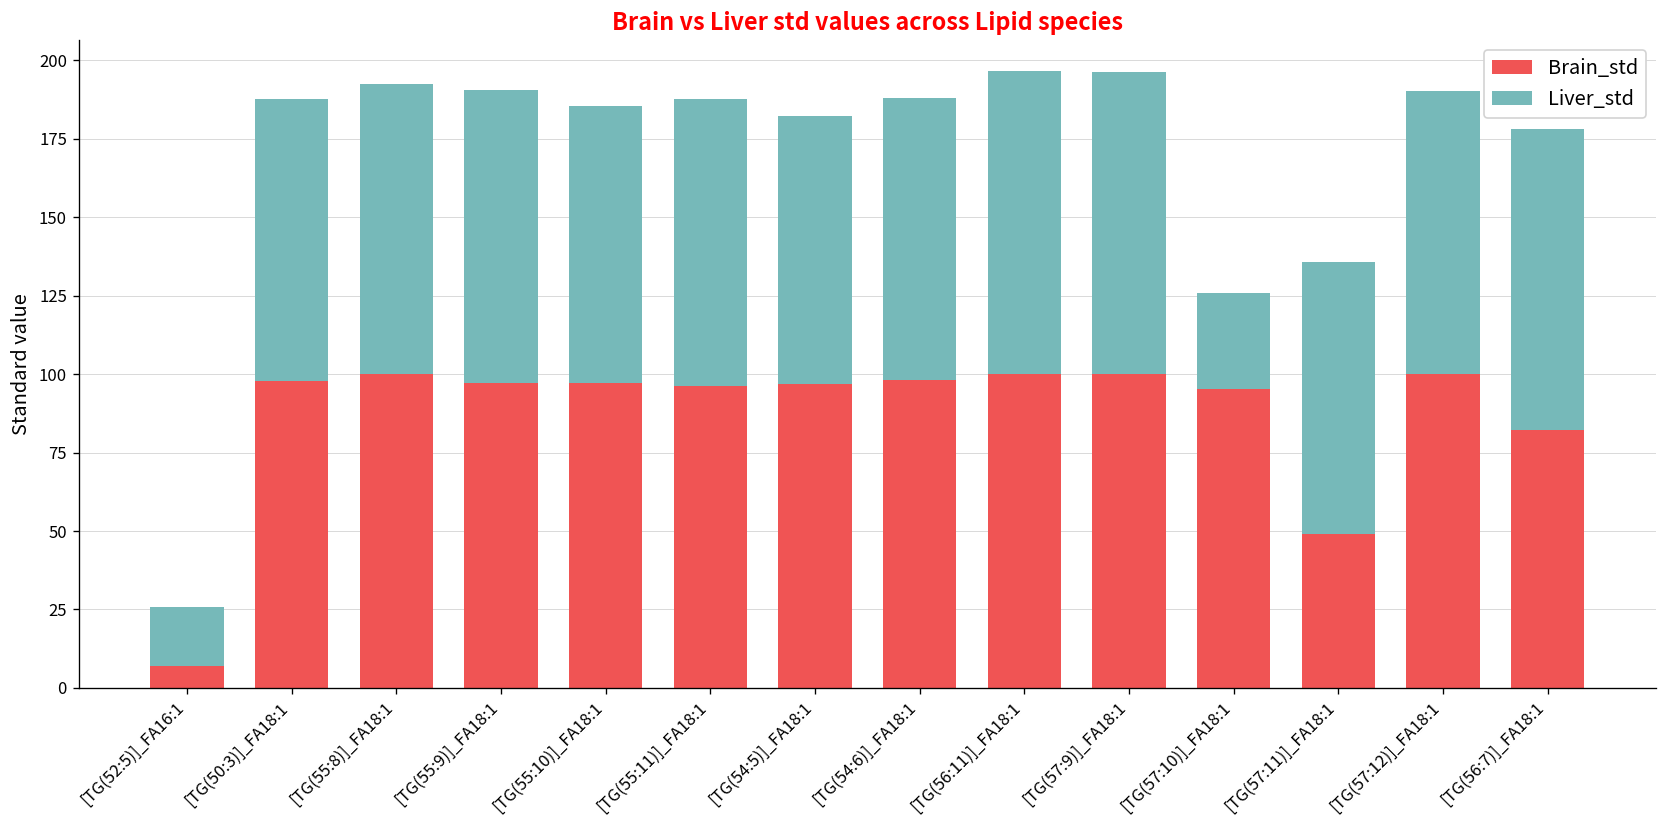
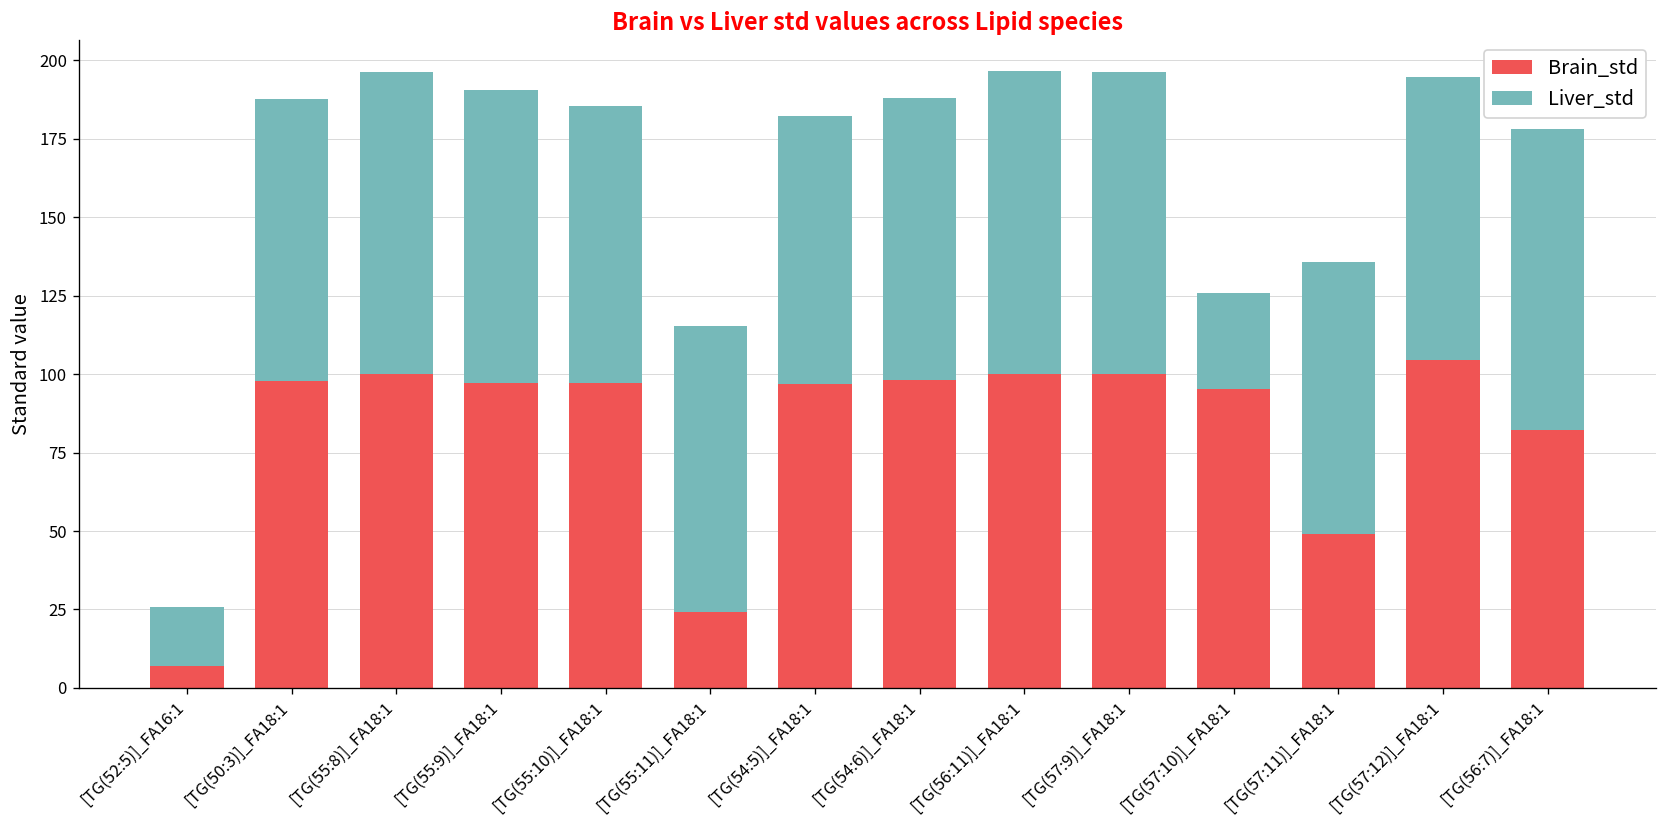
Liver_std, [TG(55:8)]_FA18:1: 92 -> 96
Brain_std, [TG(55:11)]_FA18:1: 96 -> 24
Brain_std, [TG(57:12)]_FA18:1: 100 -> 104
